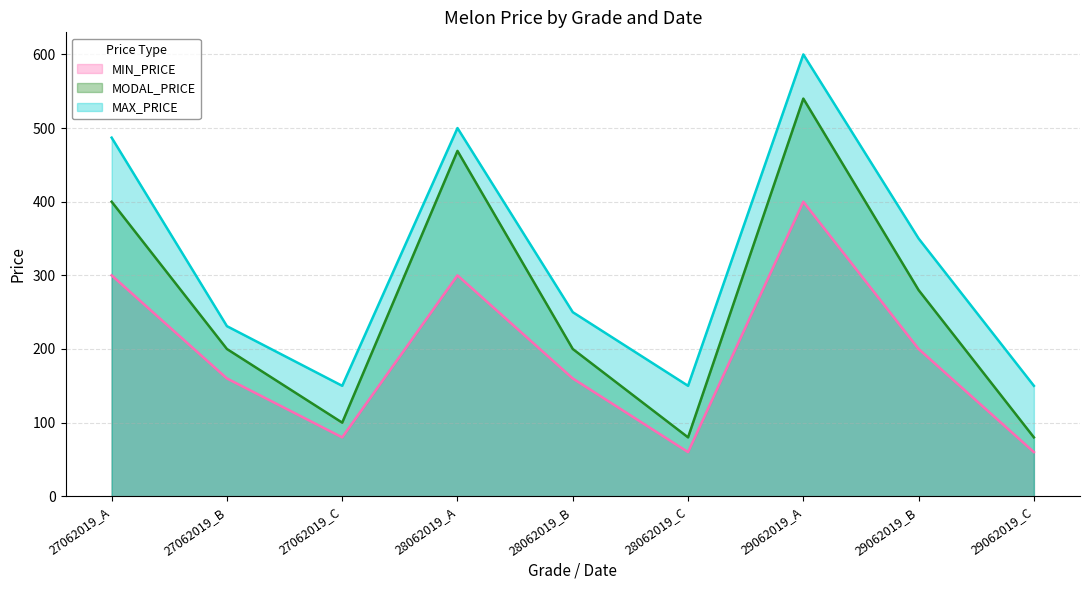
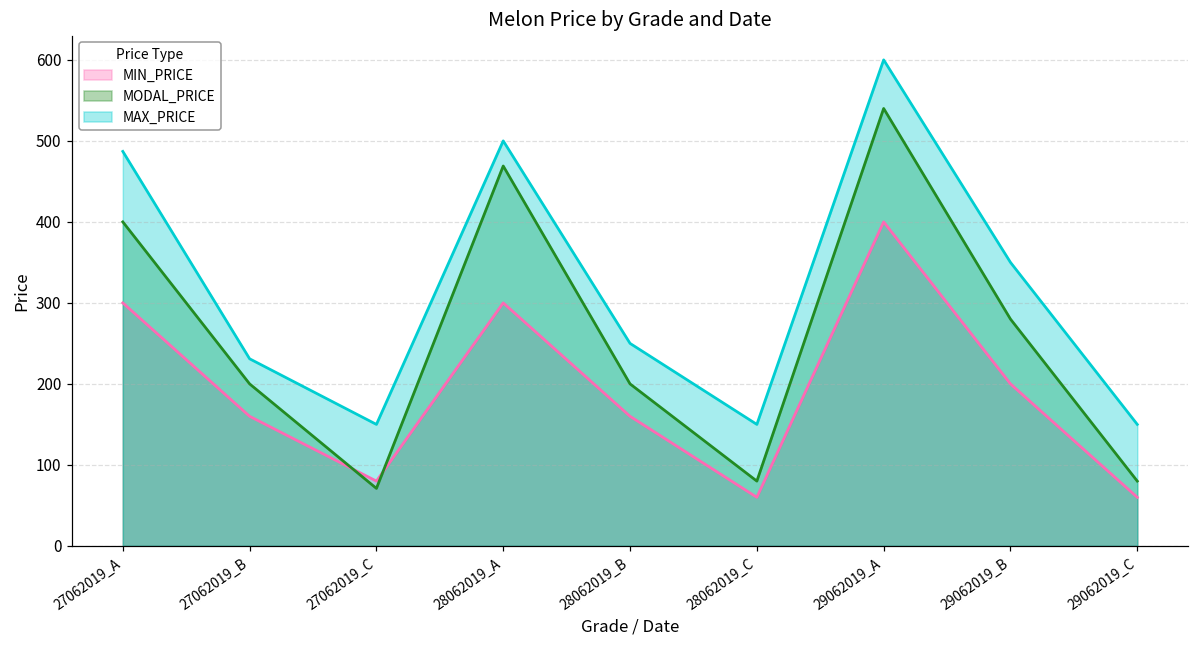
MODAL_PRICE, 27062019_C: 100 -> 70
